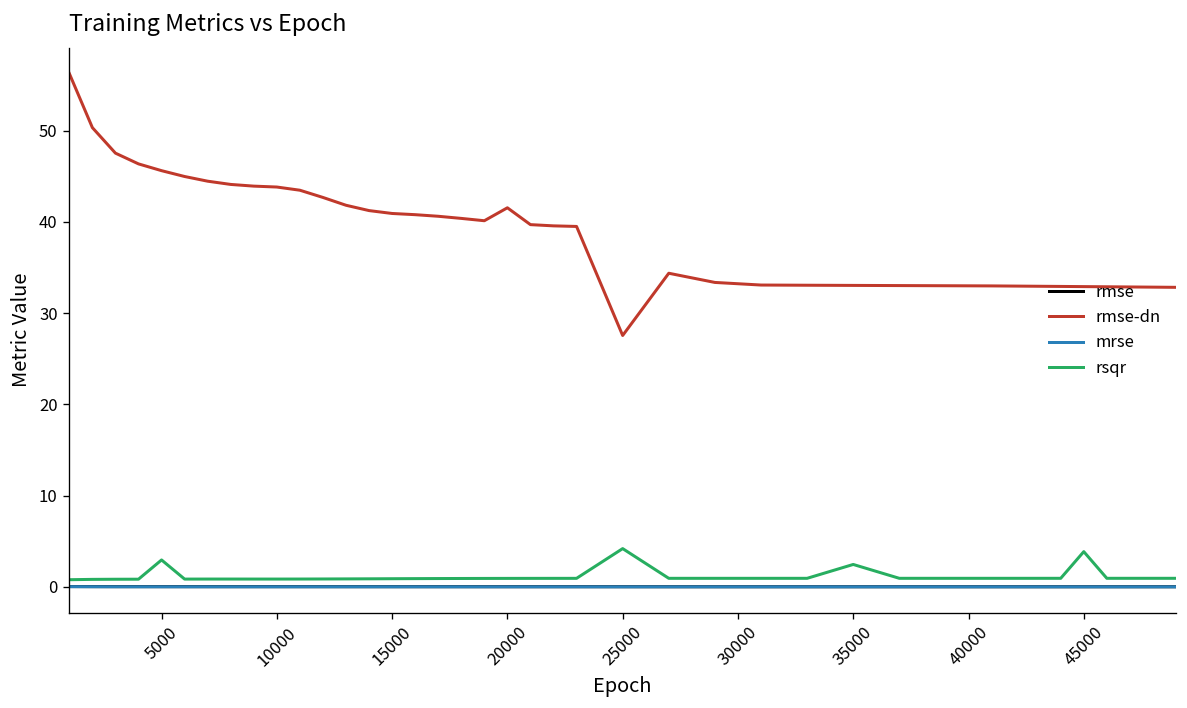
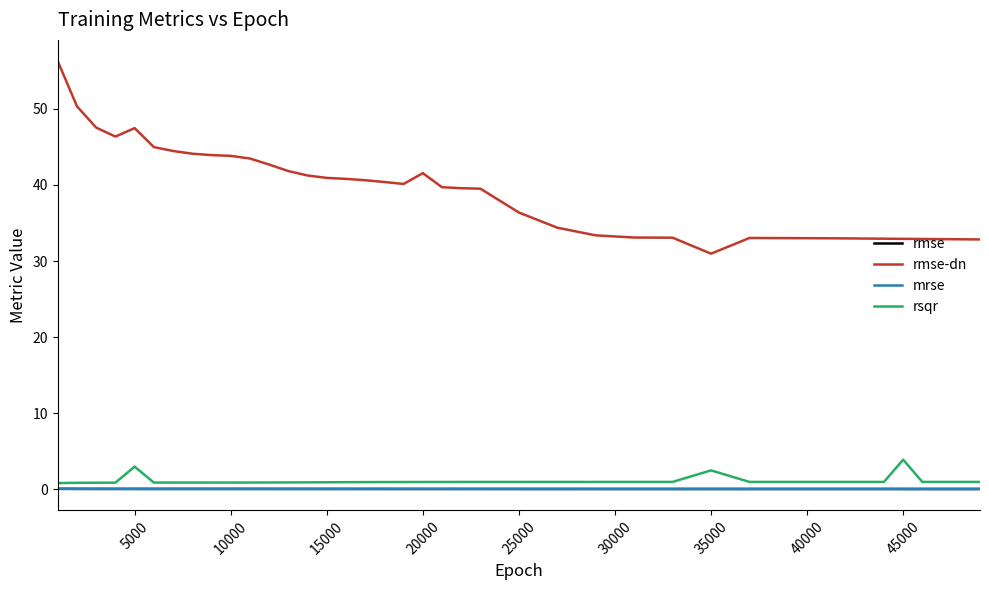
rmse-dn, 5000: 46 -> 47
rmse-dn, 25000: 28 -> 36
rsqr, 25000: 4 -> 1
rmse-dn, 35000: 33 -> 31
